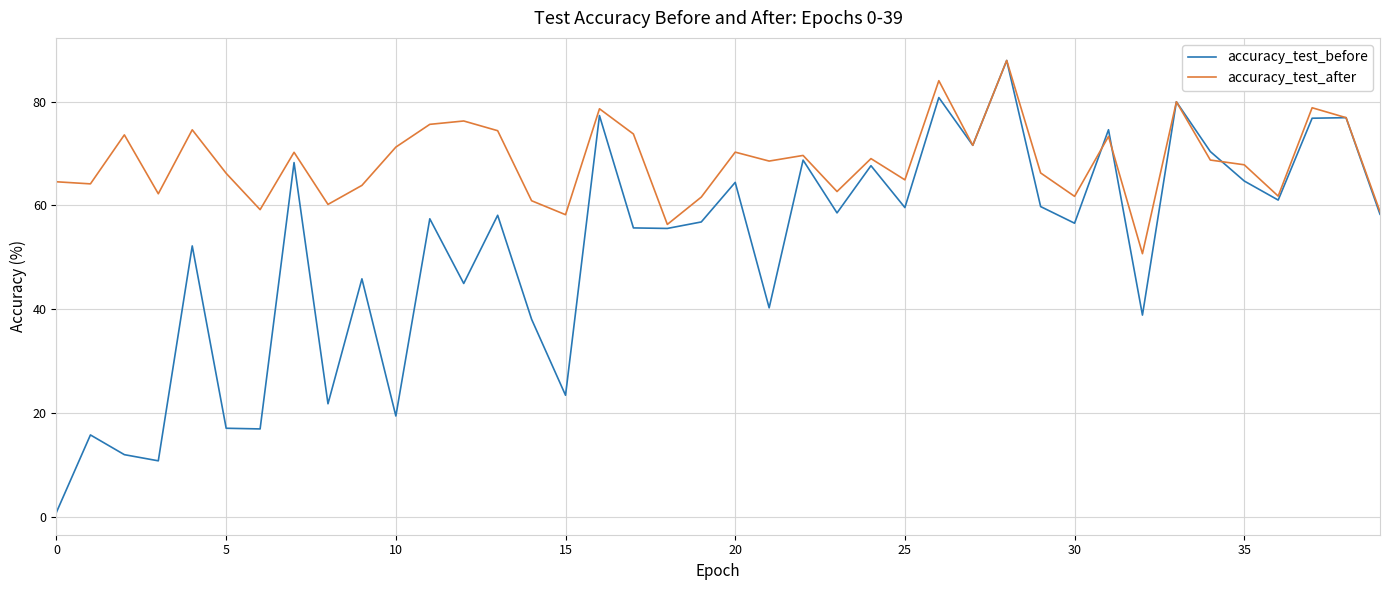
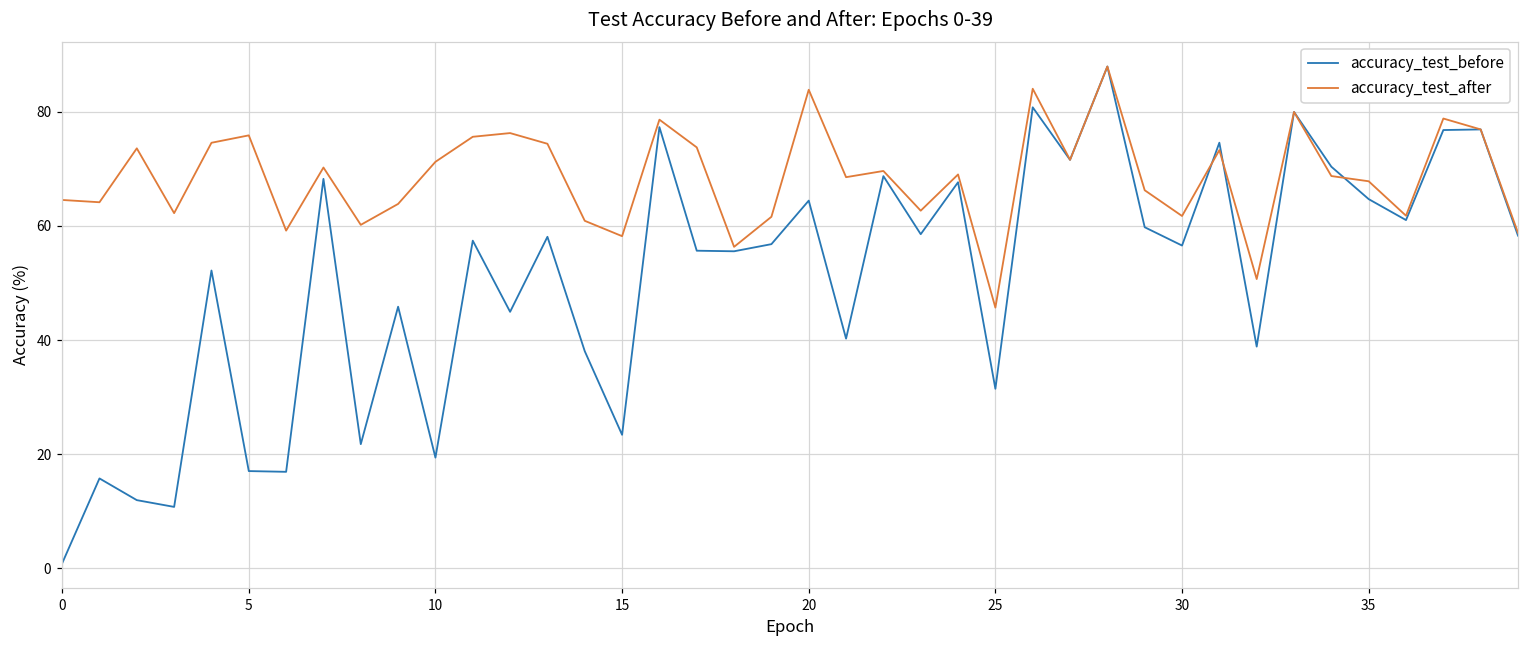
accuracy_test_after, 5: 66 -> 76
accuracy_test_after, 20: 70 -> 84
accuracy_test_before, 25: 60 -> 31
accuracy_test_after, 25: 65 -> 46
